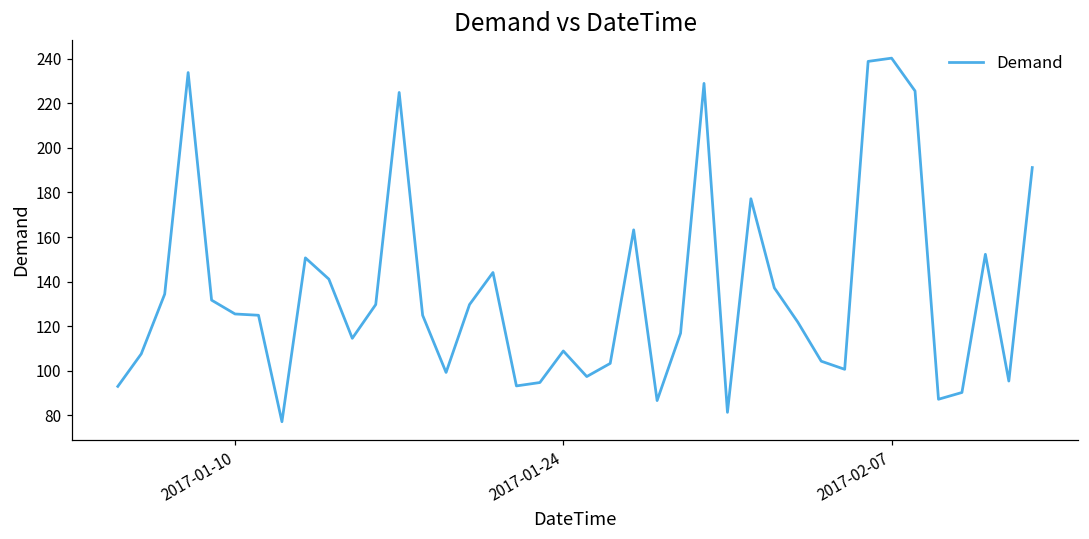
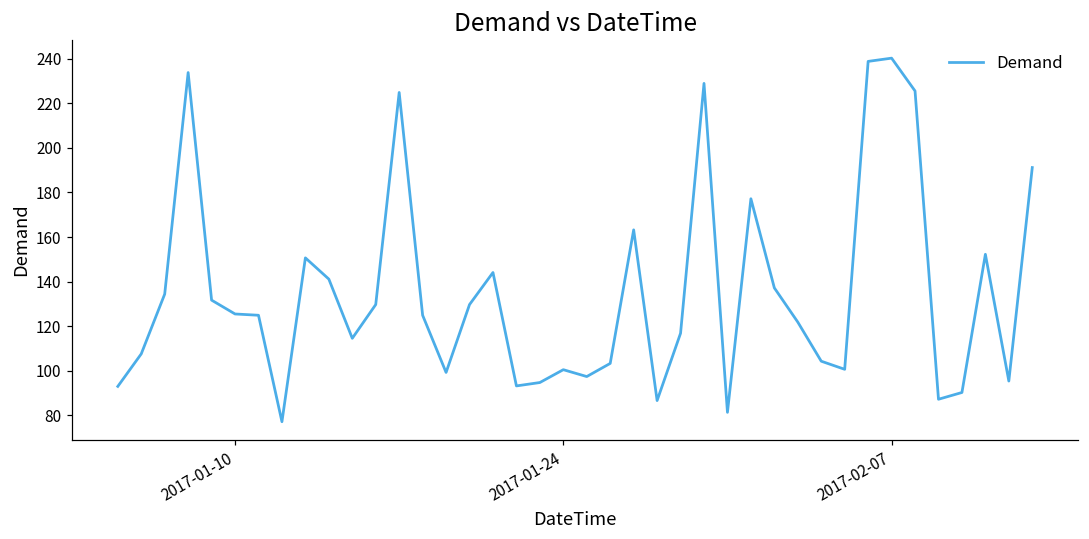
2017-01-24: 109 -> 100
